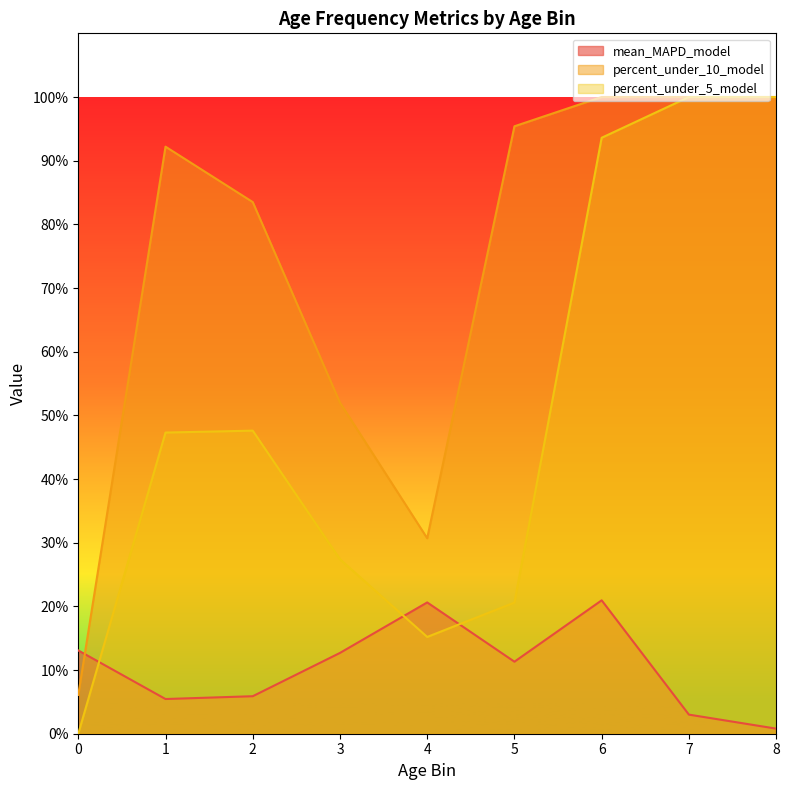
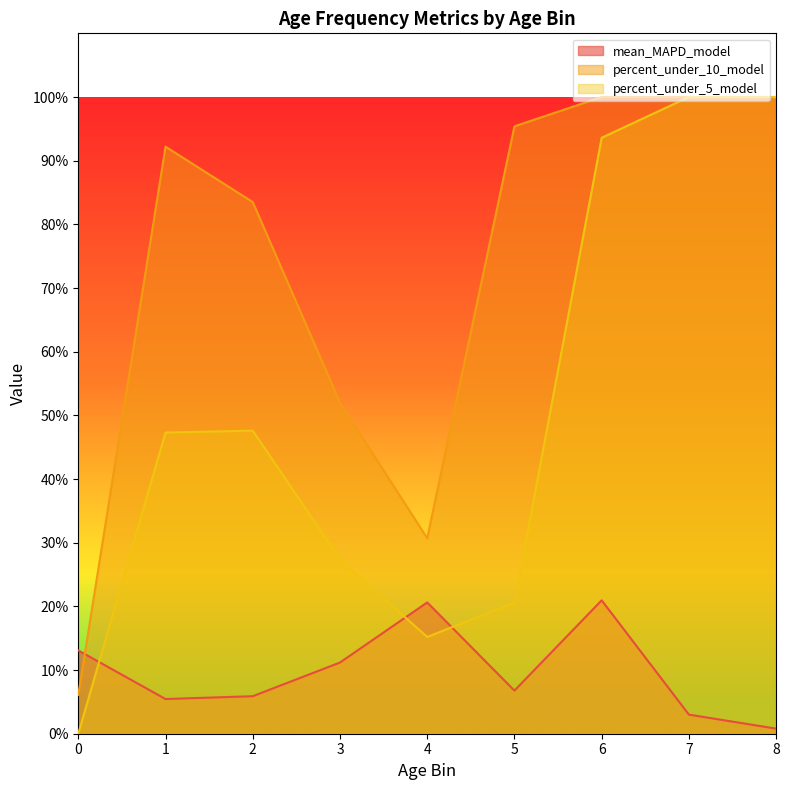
mean_MAPD_model, 3: 13% -> 11%
mean_MAPD_model, 5: 11% -> 7%
